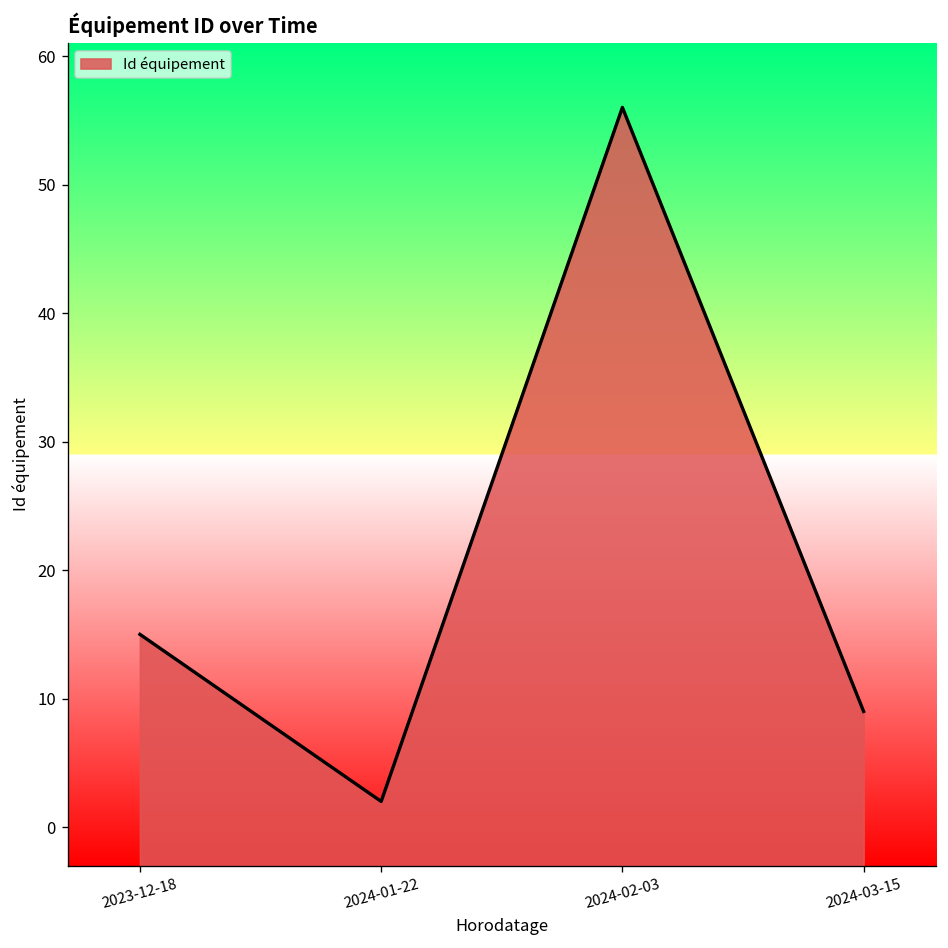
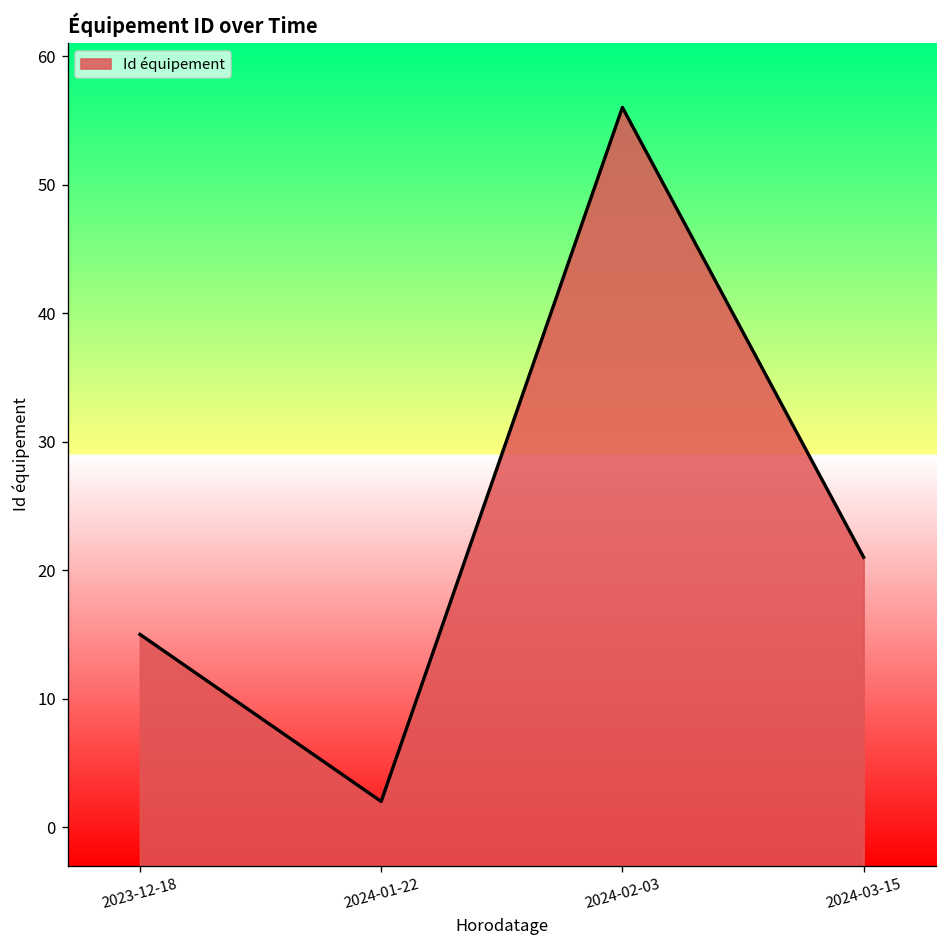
2024-03-15: 9 -> 21
